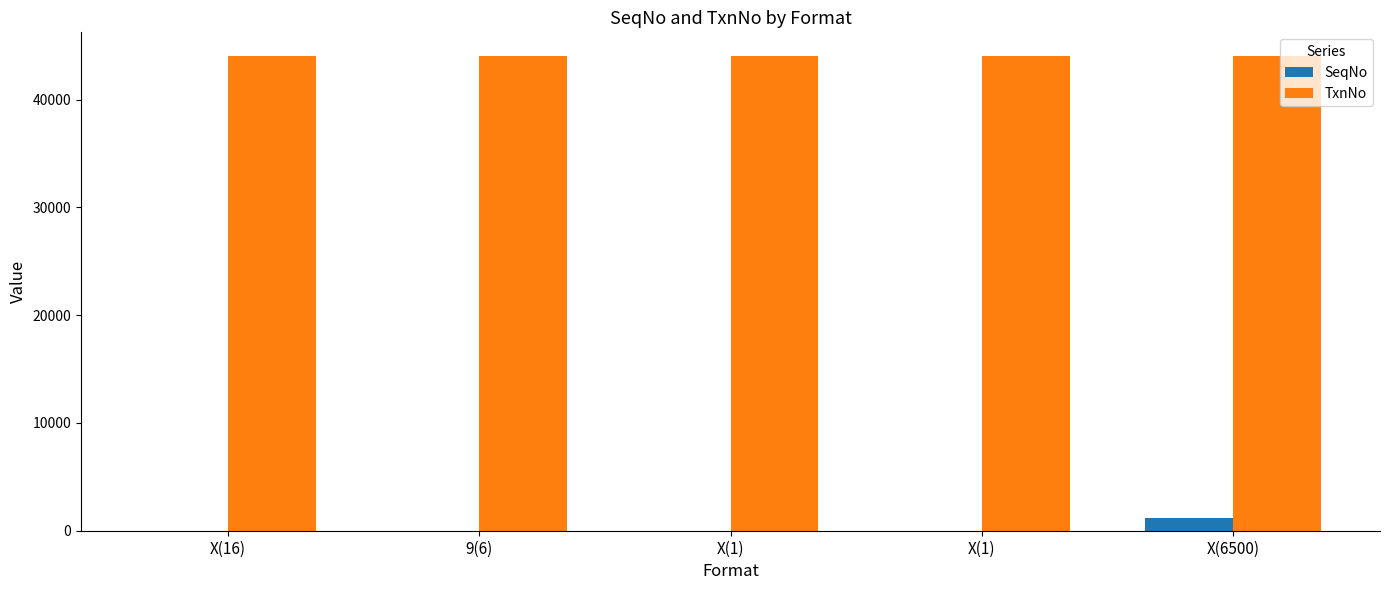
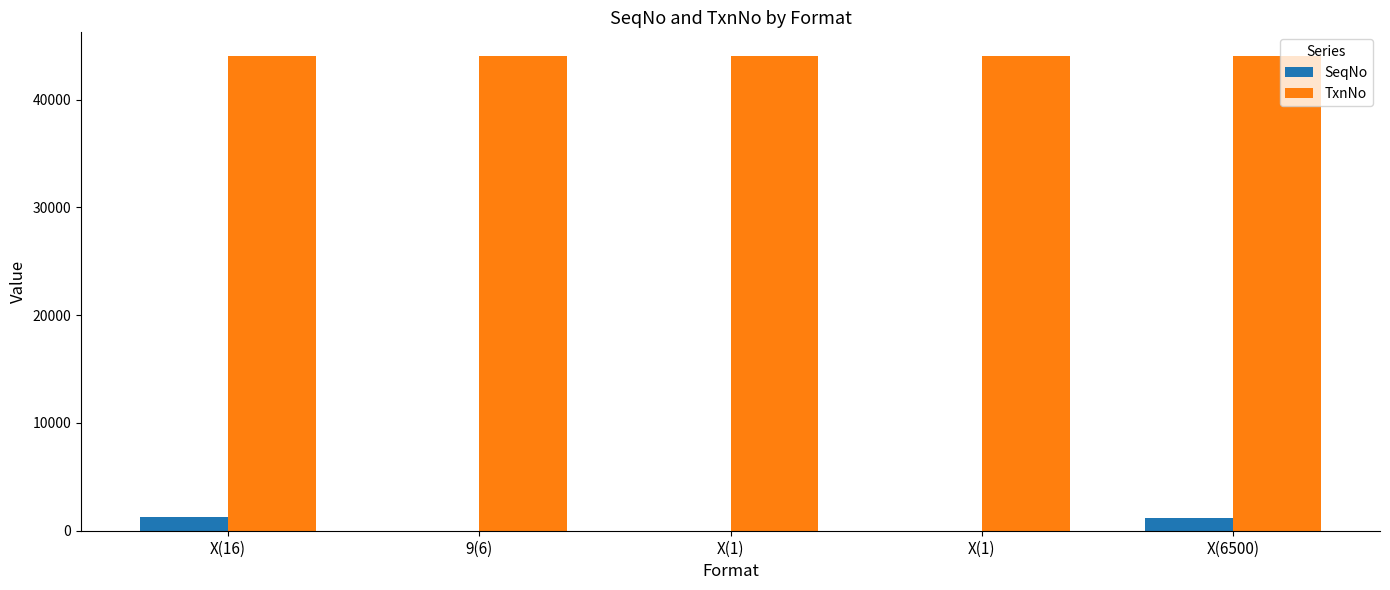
SeqNo, X(16): 0 -> 1300
